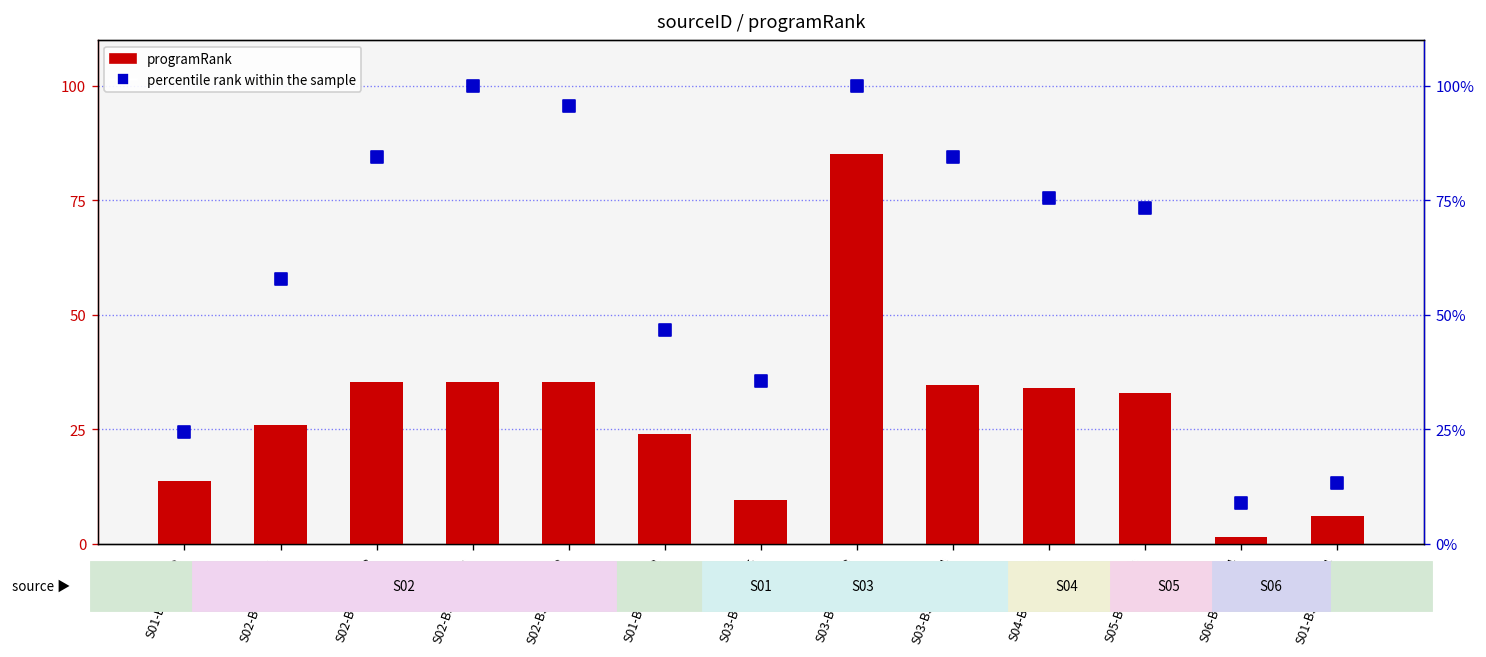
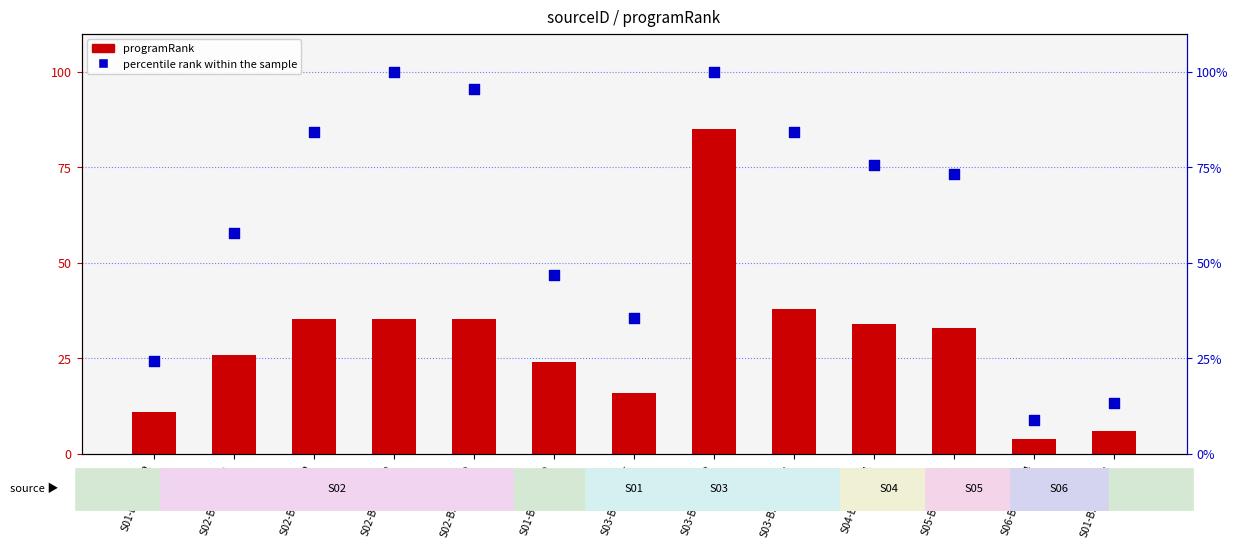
programRank, S01-BSMSIS02: 14 -> 11
programRank, S03-BSMBA005: 10 -> 16
programRank, S03-BSMSMA04: 35 -> 38
programRank, S06-BSMSBA04: 2 -> 4
